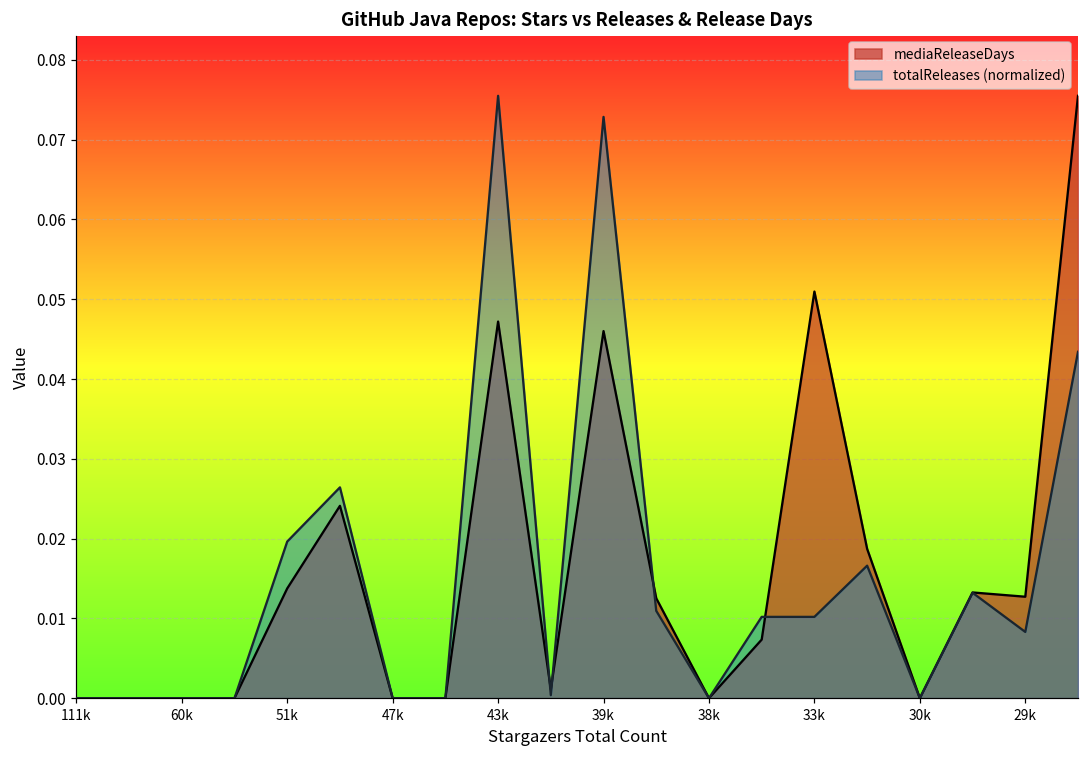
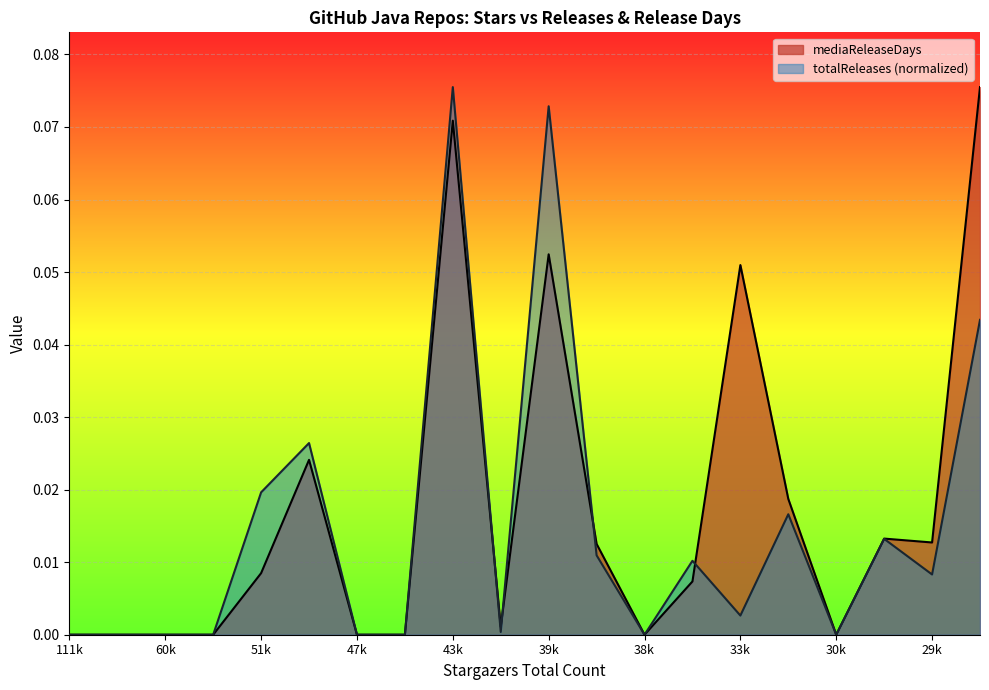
mediaReleaseDays, 51k: 0.014 -> 0.008
mediaReleaseDays, 43k: 0.047 -> 0.071
mediaReleaseDays, 39k: 0.046 -> 0.052
totalReleases (normalized), 33k: 0.010 -> 0.003
